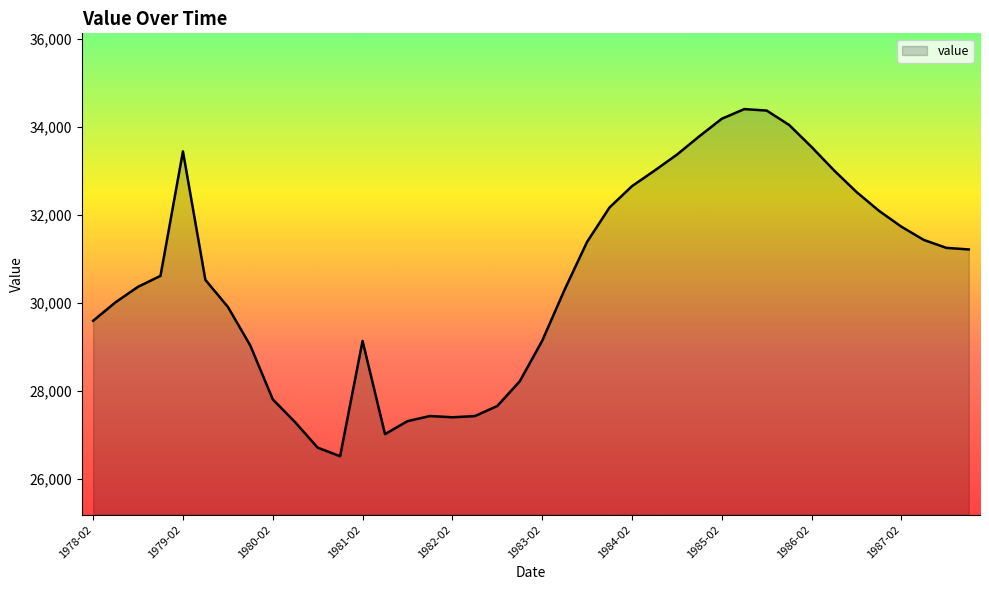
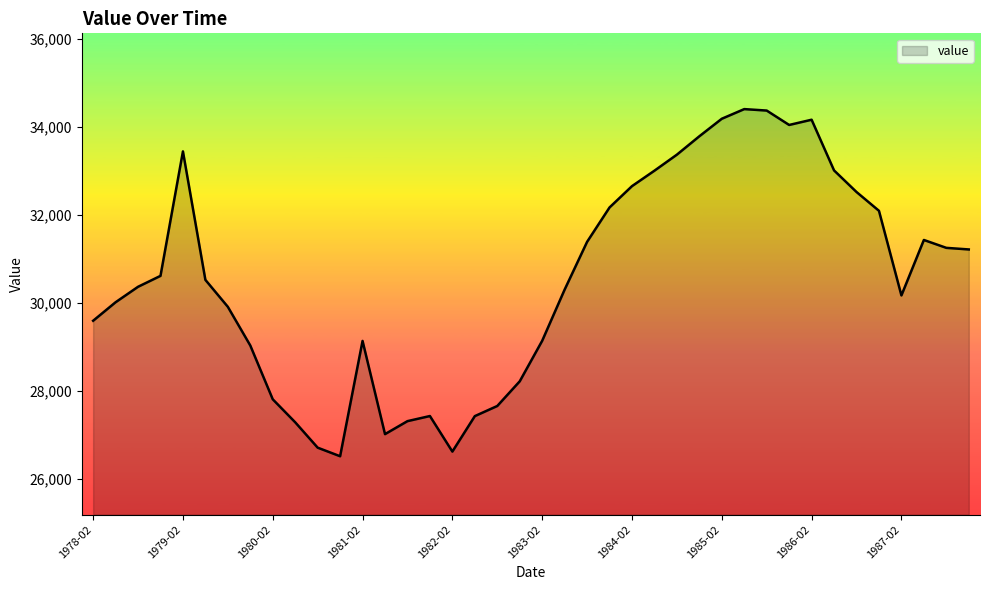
1982-02: 27,400 -> 26,600
1986-02: 33,500 -> 34,200
1987-02: 31,700 -> 30,200
